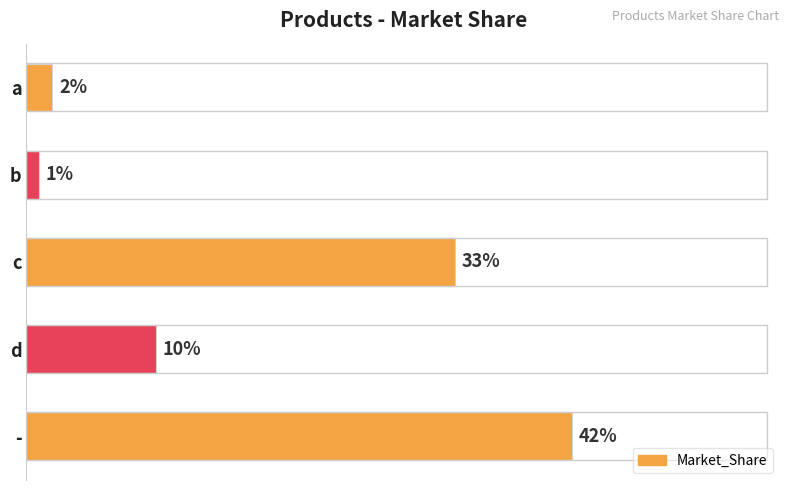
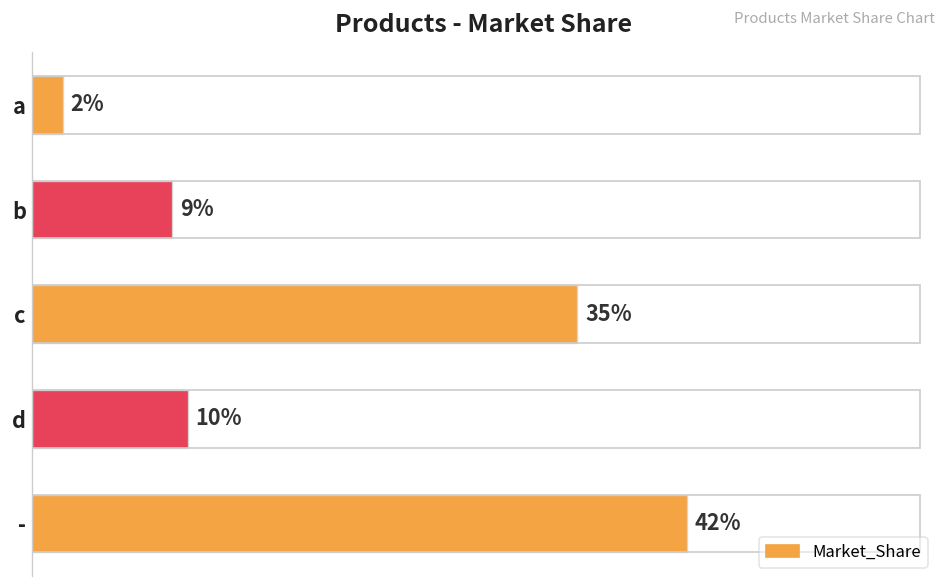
b: 1% -> 9%
c: 33% -> 35%
